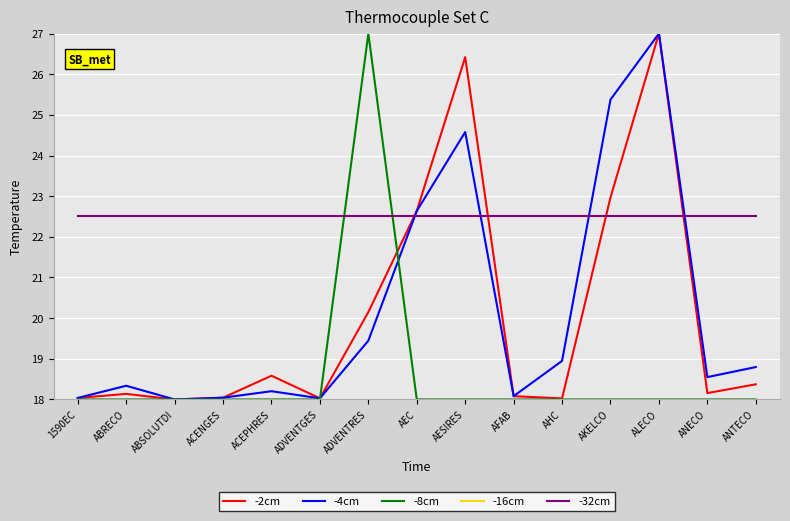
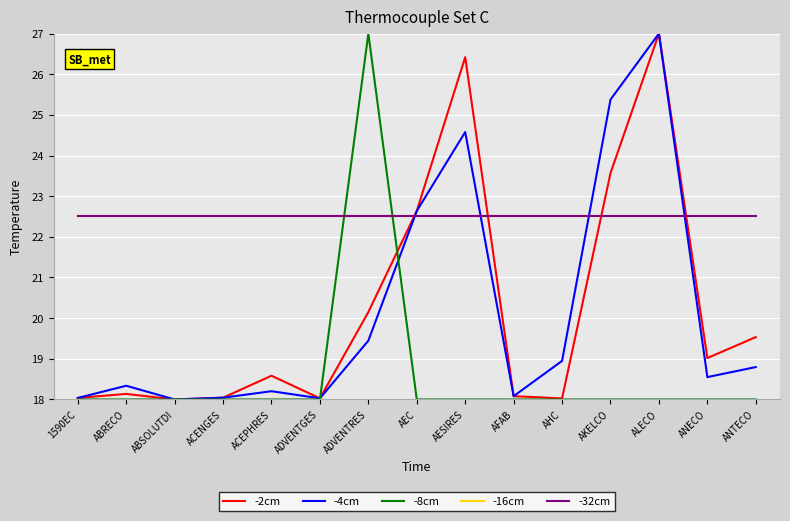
-2cm, AKELCO: 23.0 -> 23.6
-2cm, ANECO: 18.2 -> 19.0
-2cm, ANTECO: 18.4 -> 19.5
